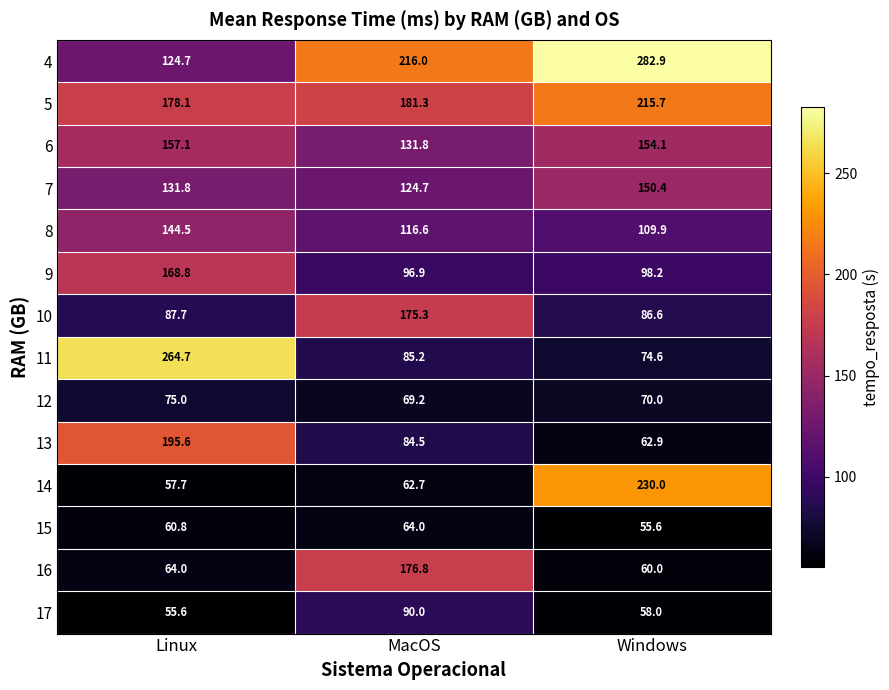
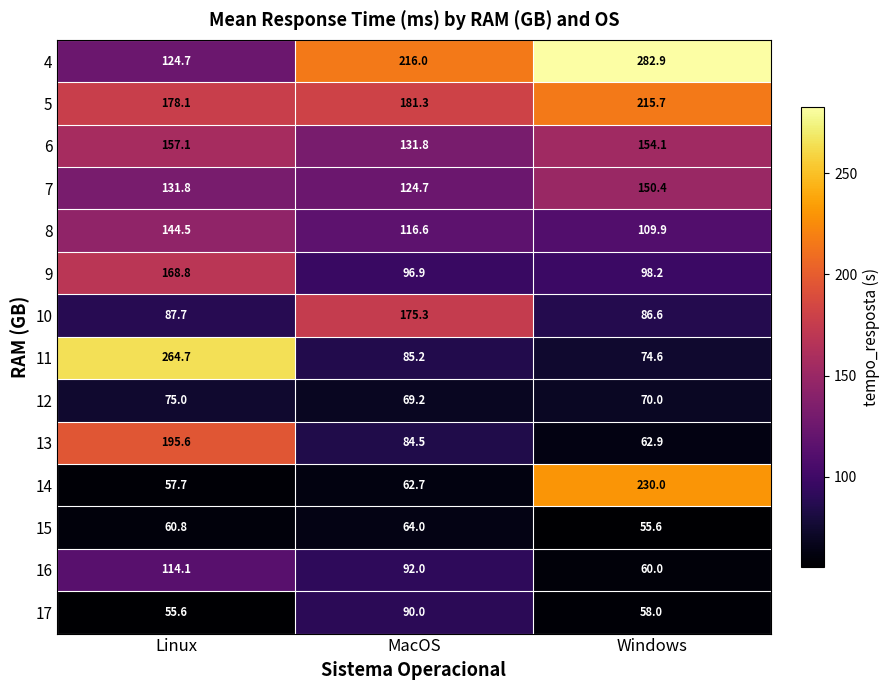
16, Linux: 64.0 -> 114.1
16, MacOS: 176.8 -> 92.0
